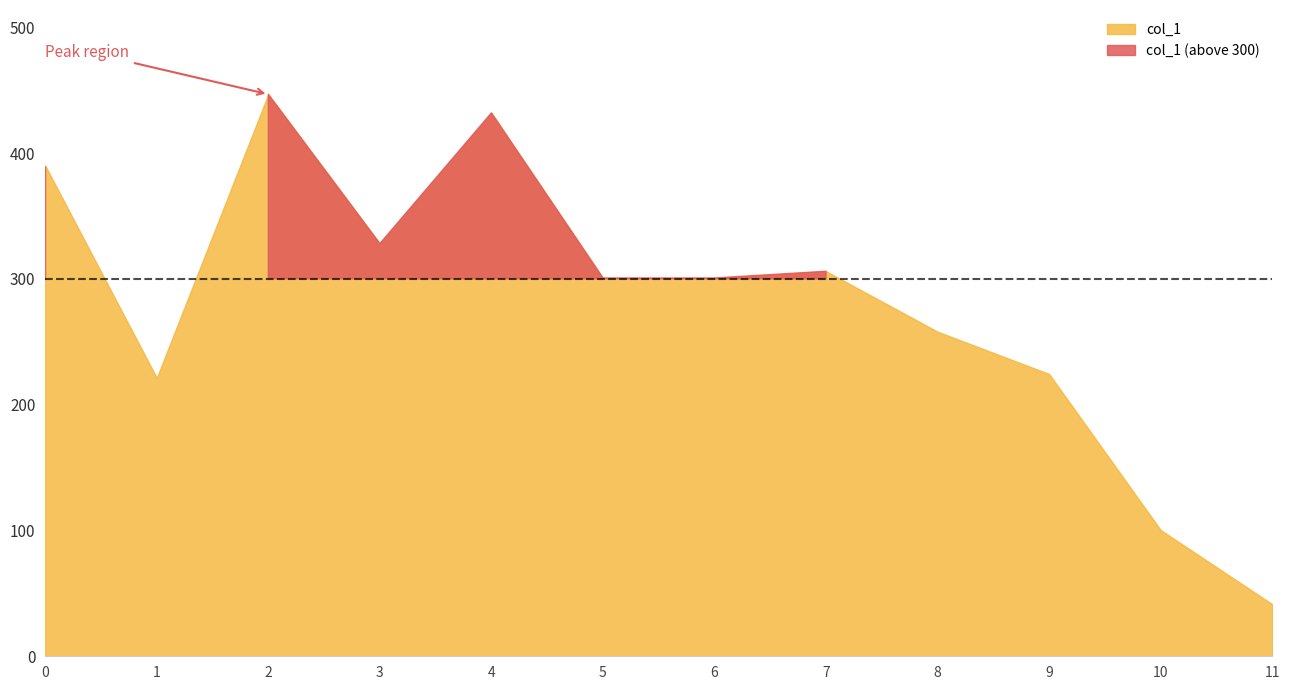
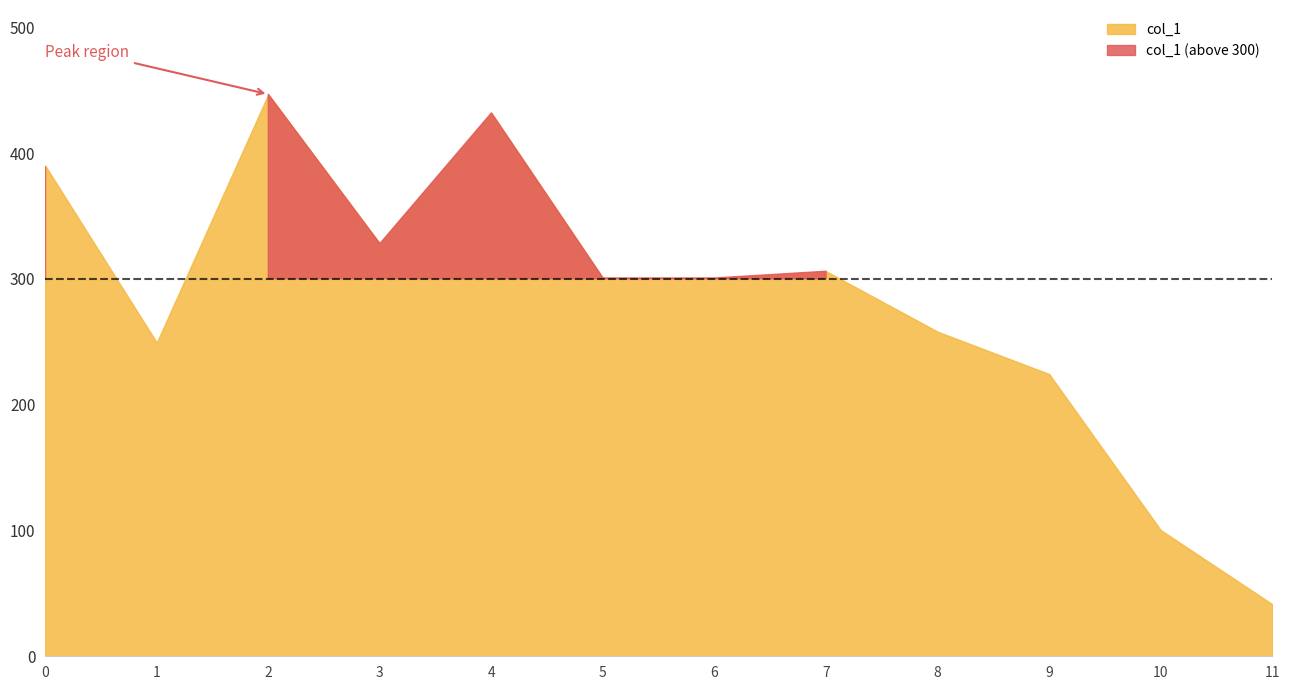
1: 221 -> 249
